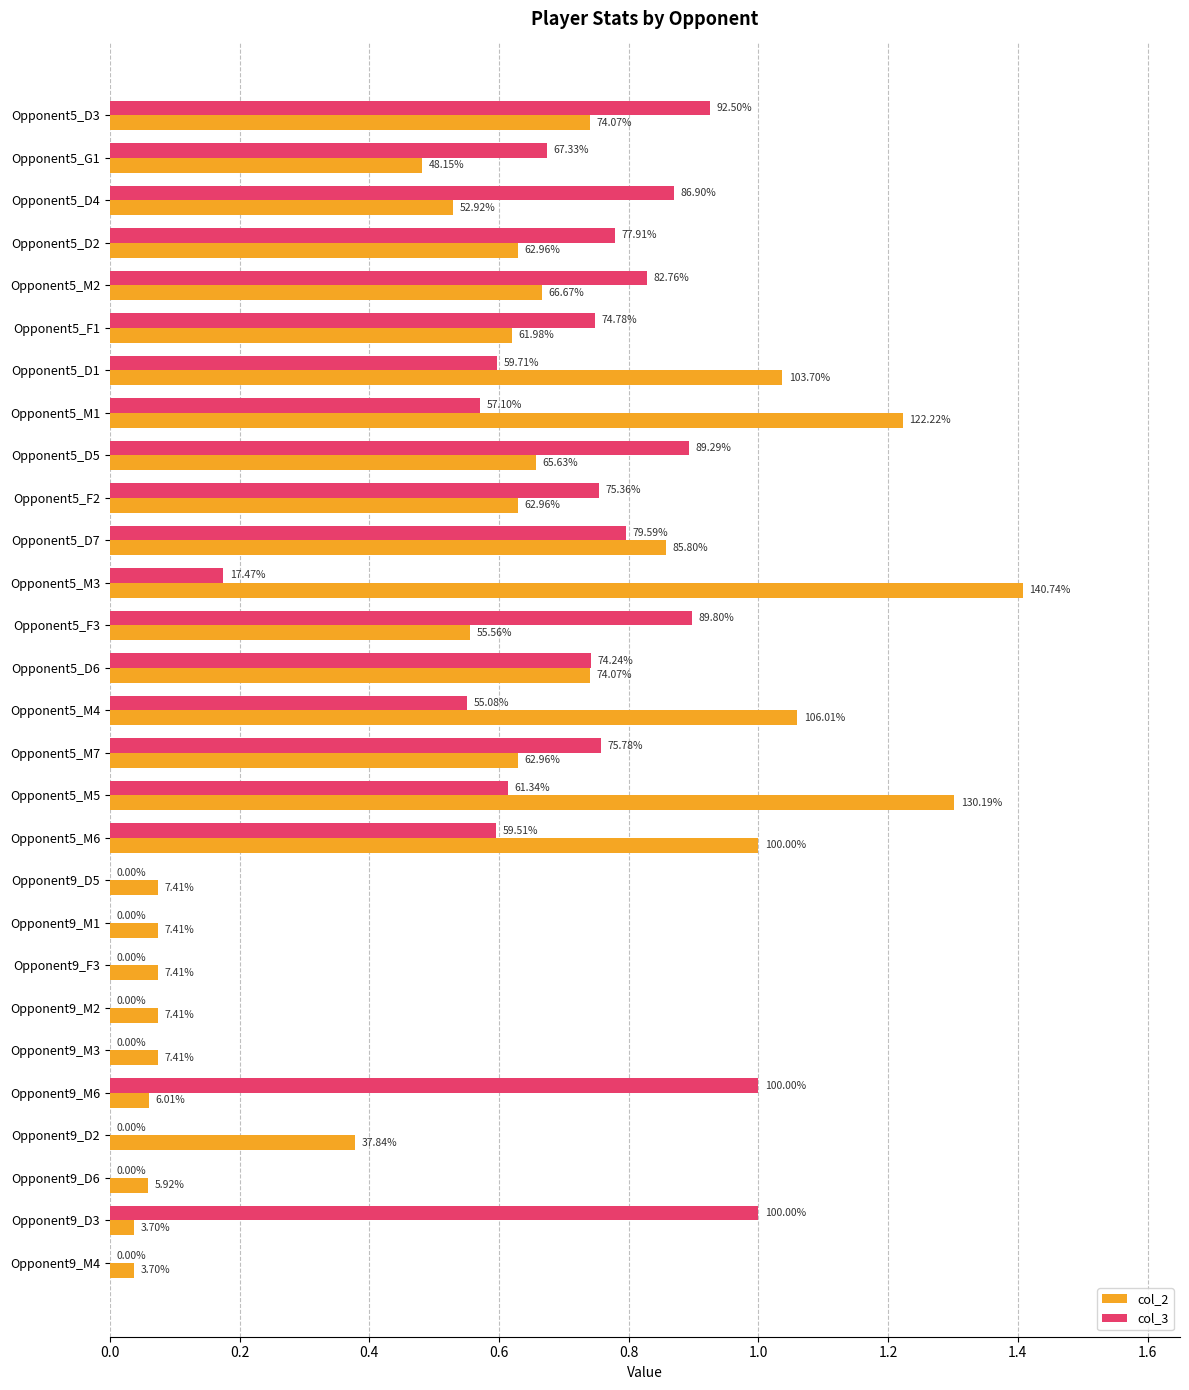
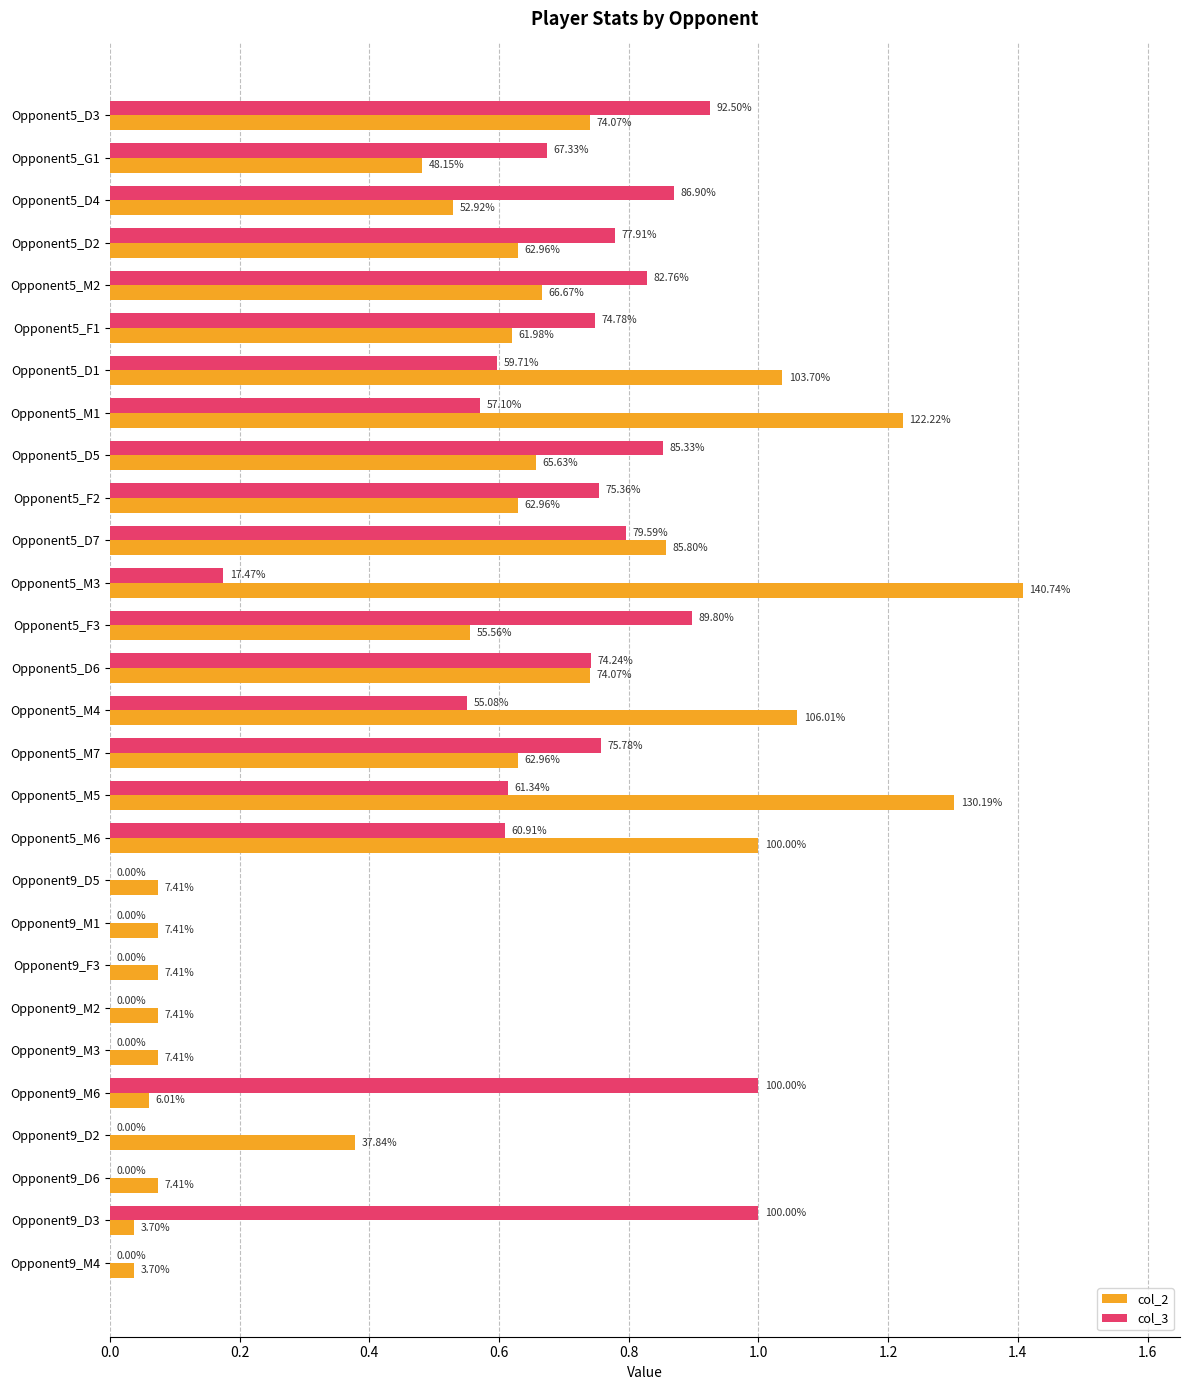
col_3, Opponent5_D5: 89.29% -> 85.33%
col_3, Opponent5_M6: 59.51% -> 60.91%
col_2, Opponent9_D6: 5.92% -> 7.41%
